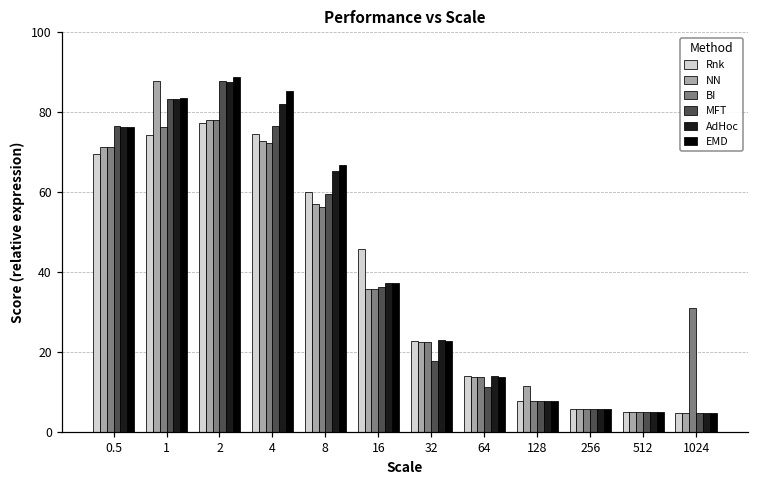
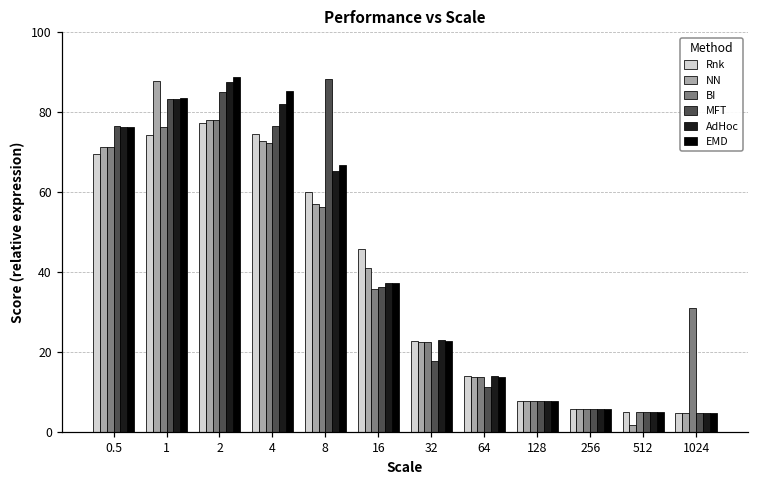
MFT, 2: 88 -> 85
MFT, 8: 60 -> 88
NN, 16: 36 -> 41
NN, 128: 12 -> 8
NN, 512: 5 -> 2
